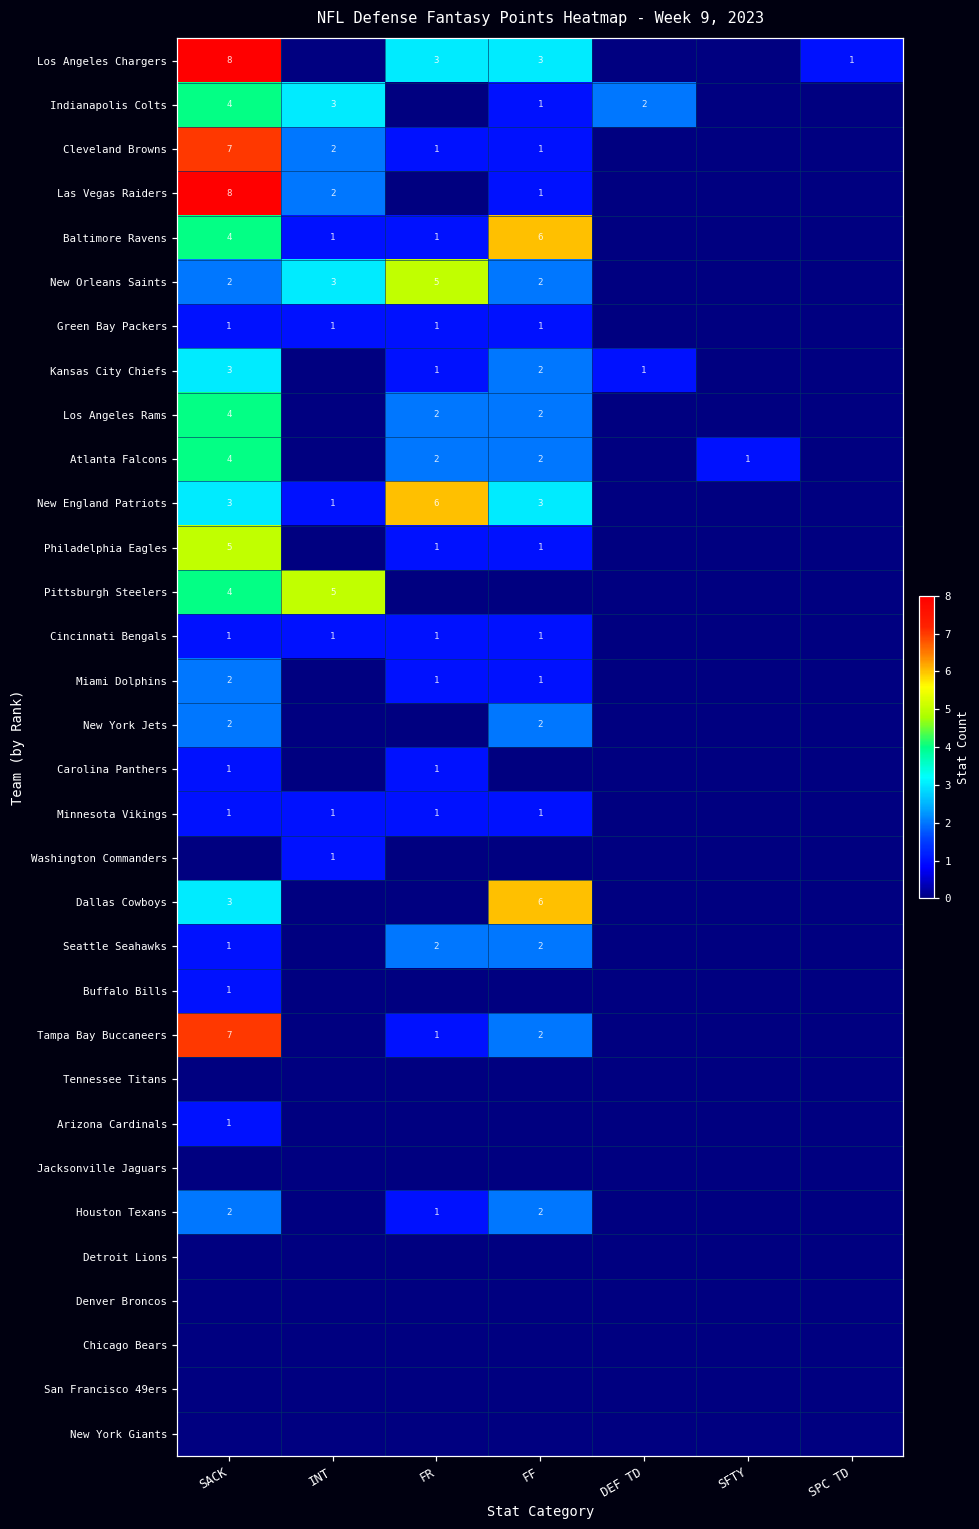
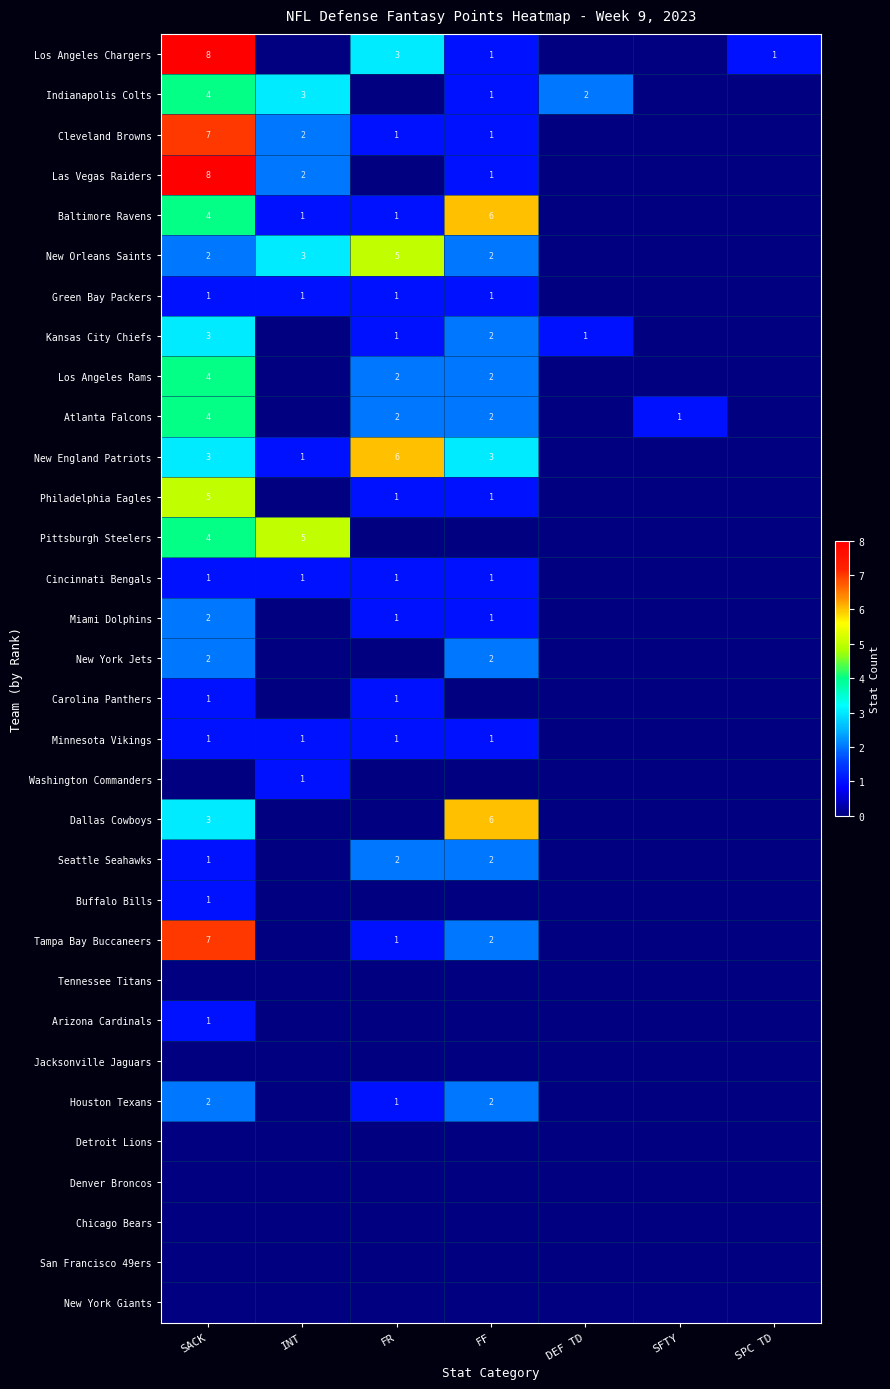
Los Angeles Chargers, FF: 3 -> 1
